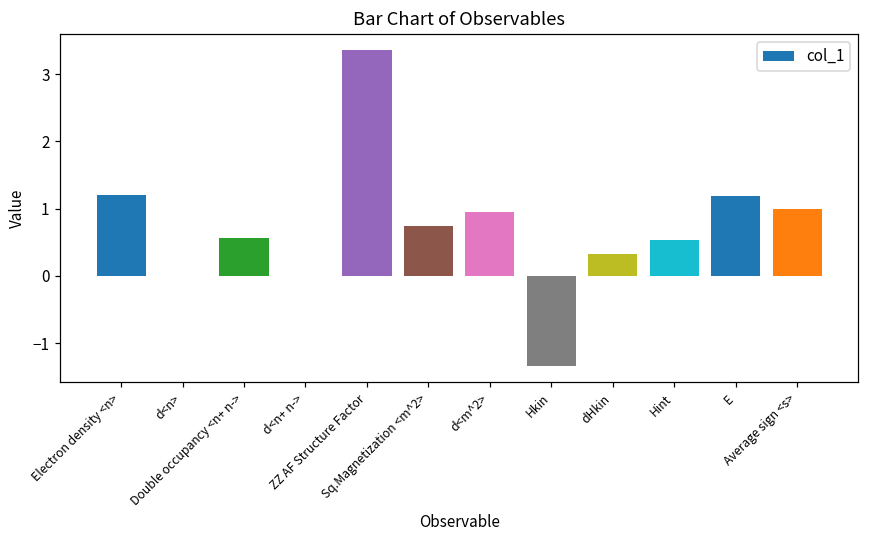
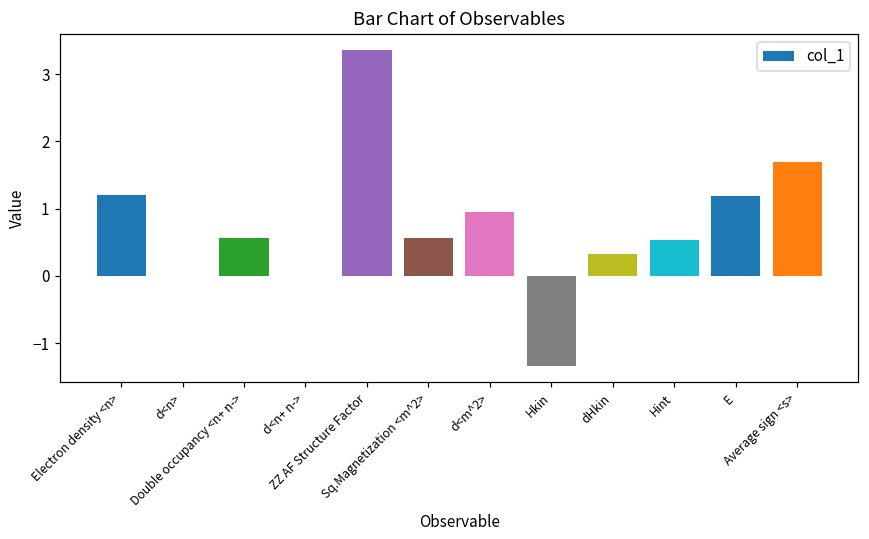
Sq.Magnetization <m^2>: 0.7 -> 0.6
Average sign <s>: 1.0 -> 1.7
